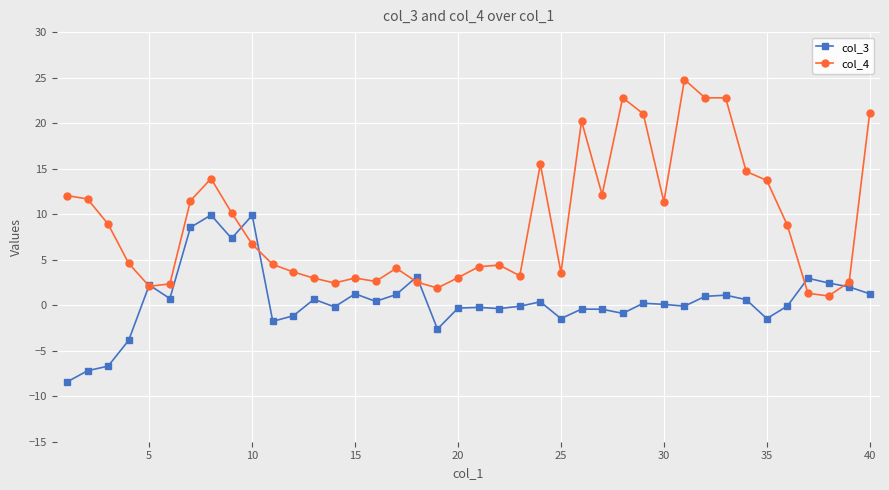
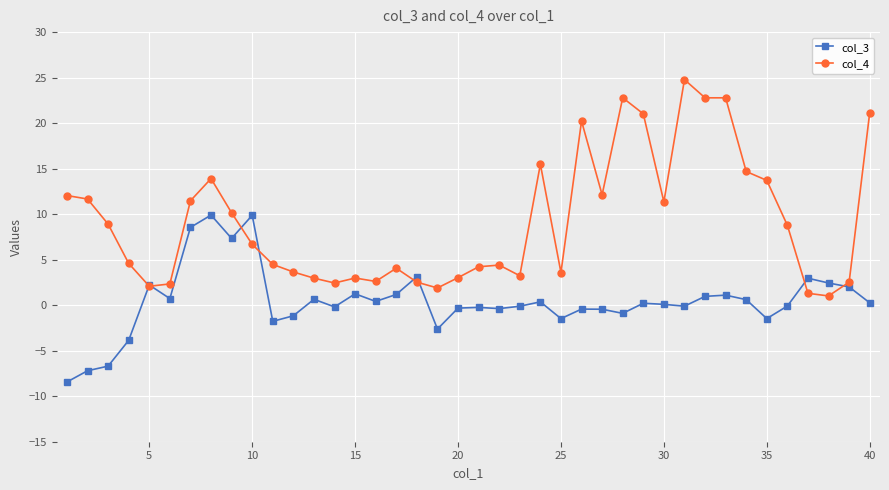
col_3, 40: 1 -> 0
